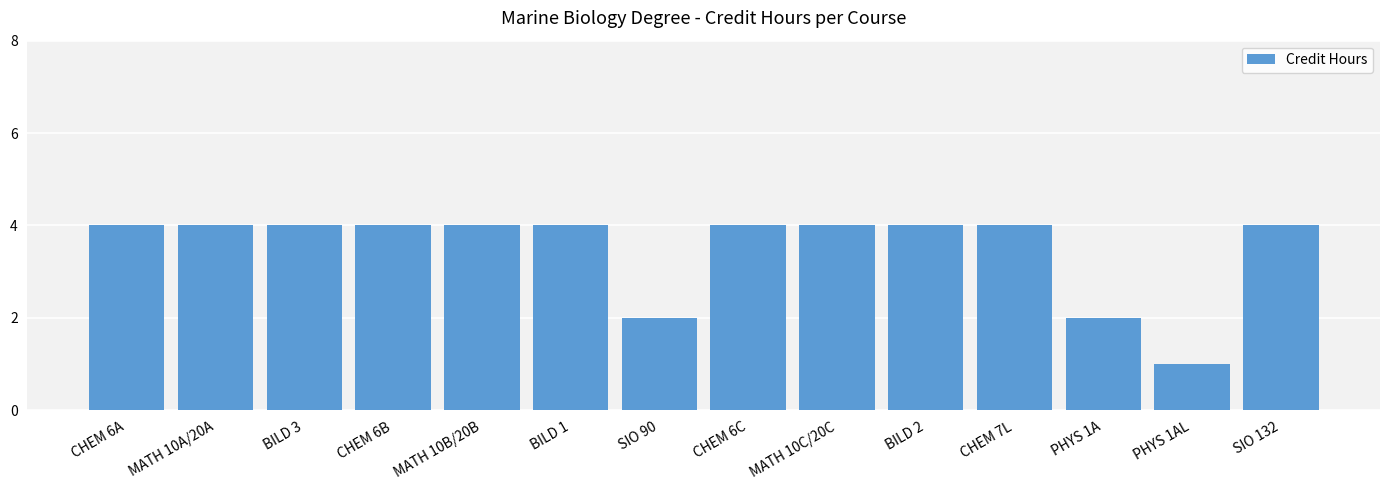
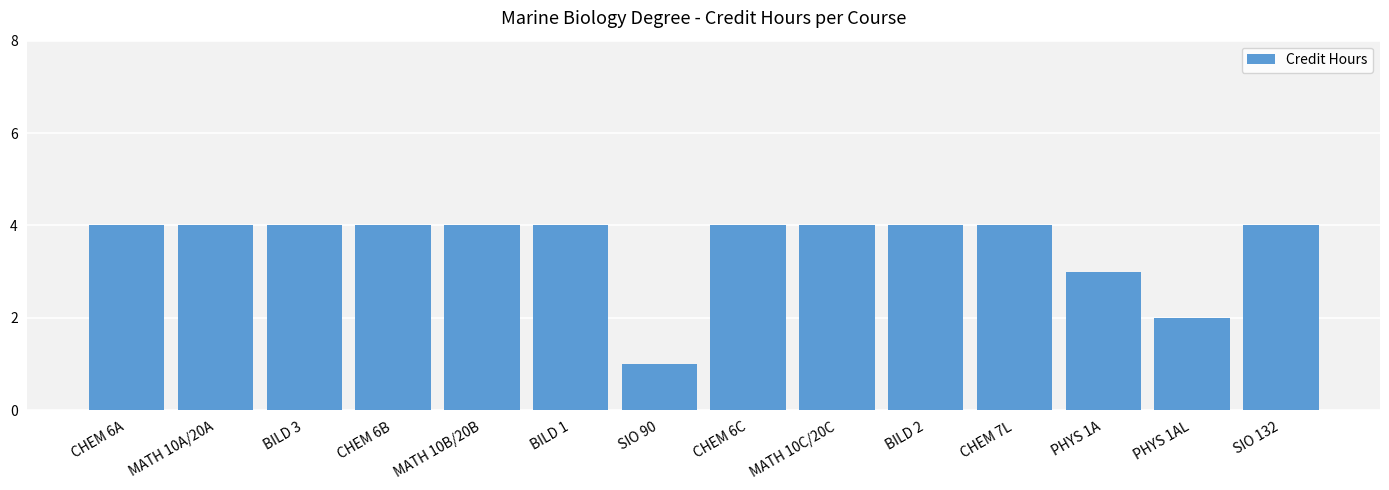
SIO 90: 2 -> 1
PHYS 1A: 2 -> 3
PHYS 1AL: 1 -> 2
